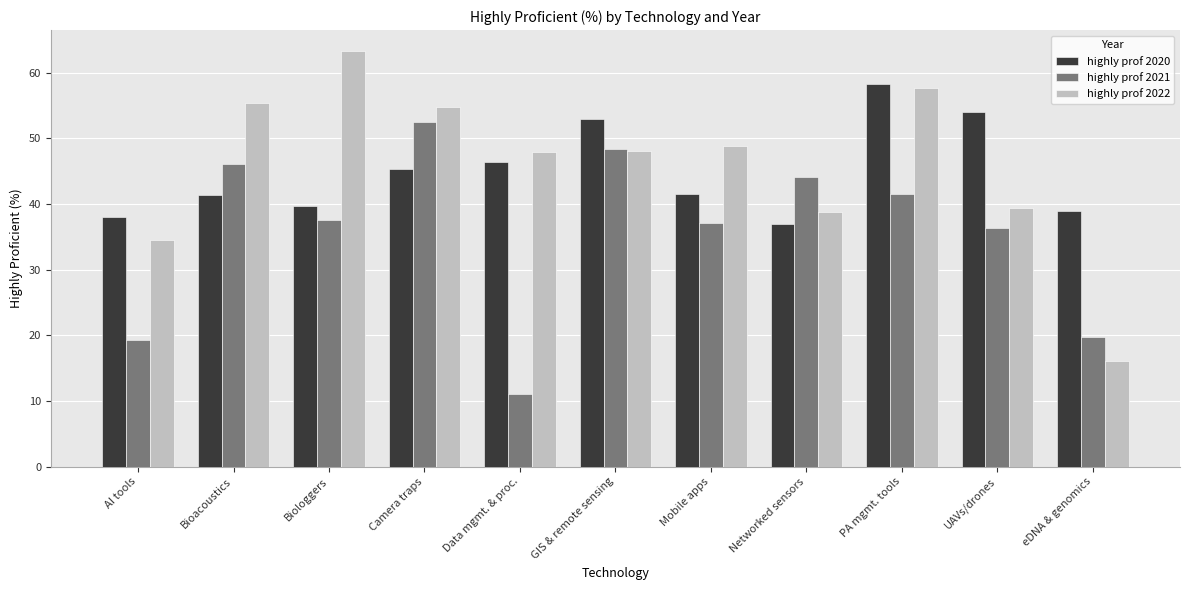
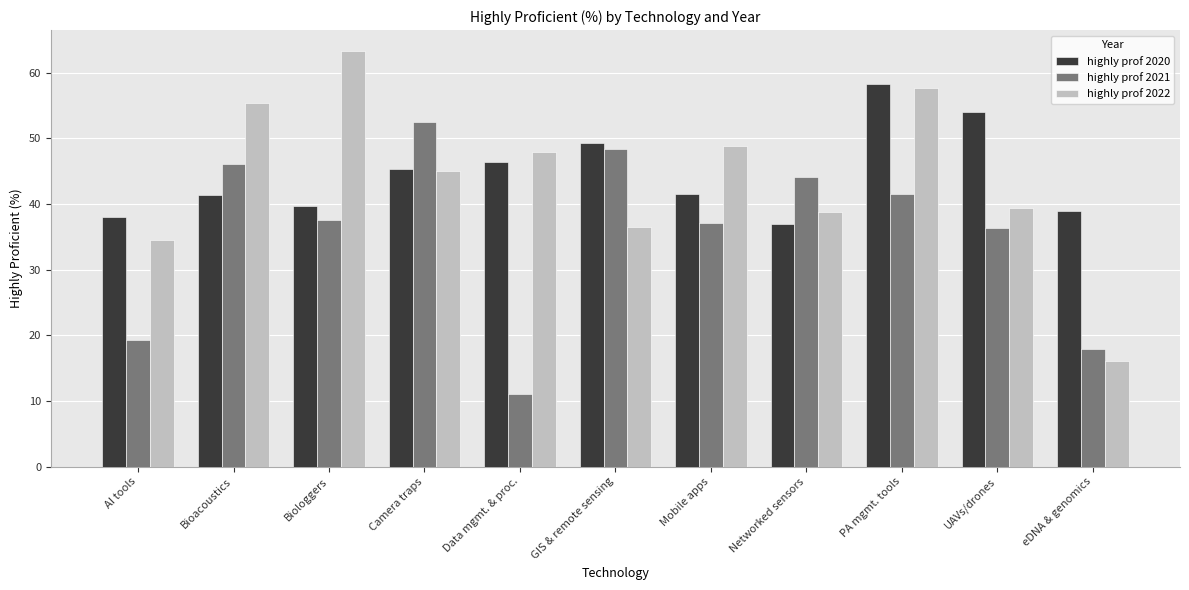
highly prof 2022, Camera traps: 55 -> 45
highly prof 2020, GIS & remote sensing: 53 -> 49
highly prof 2022, GIS & remote sensing: 48 -> 37
highly prof 2021, eDNA & genomics: 20 -> 18
